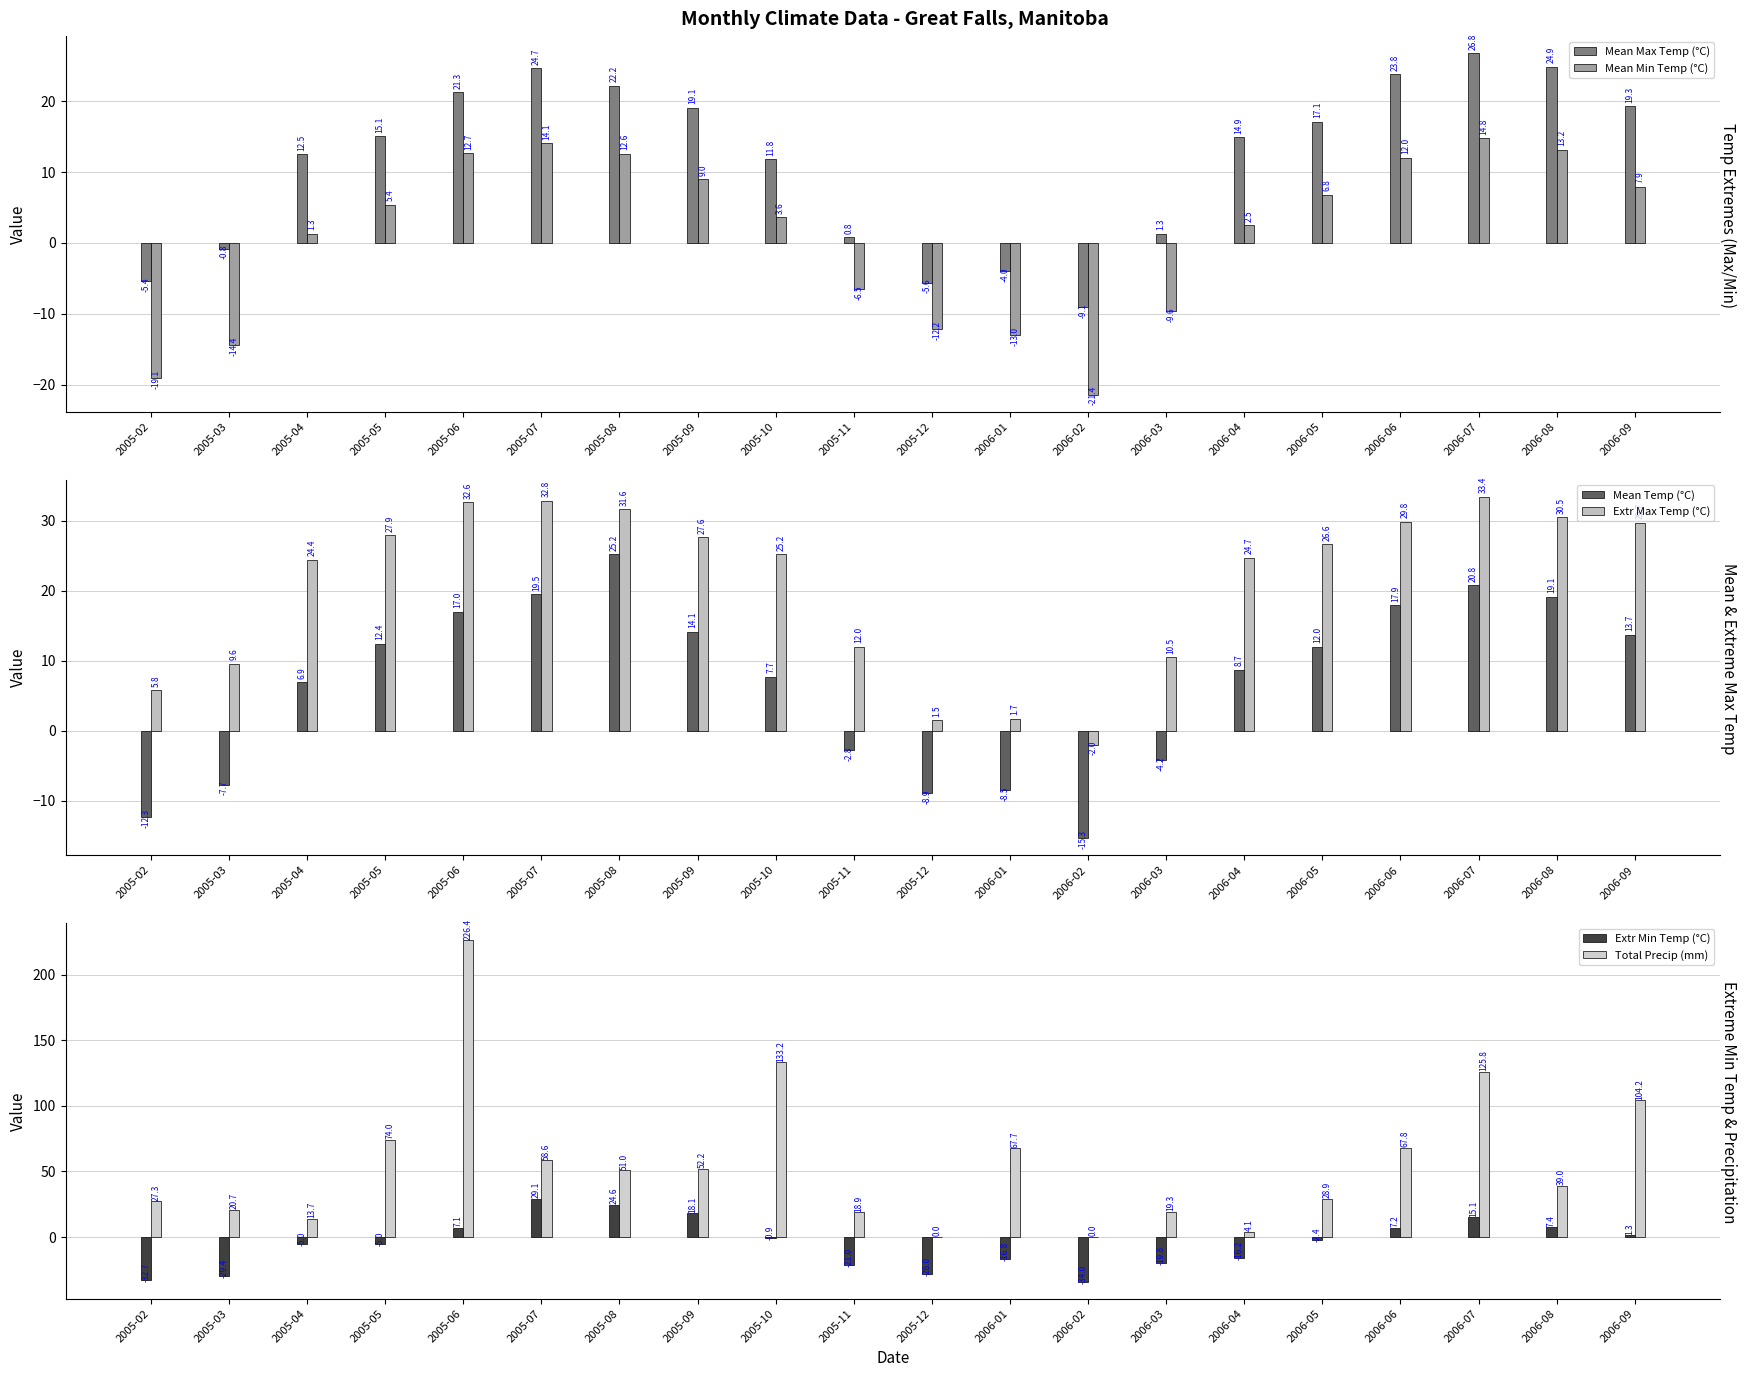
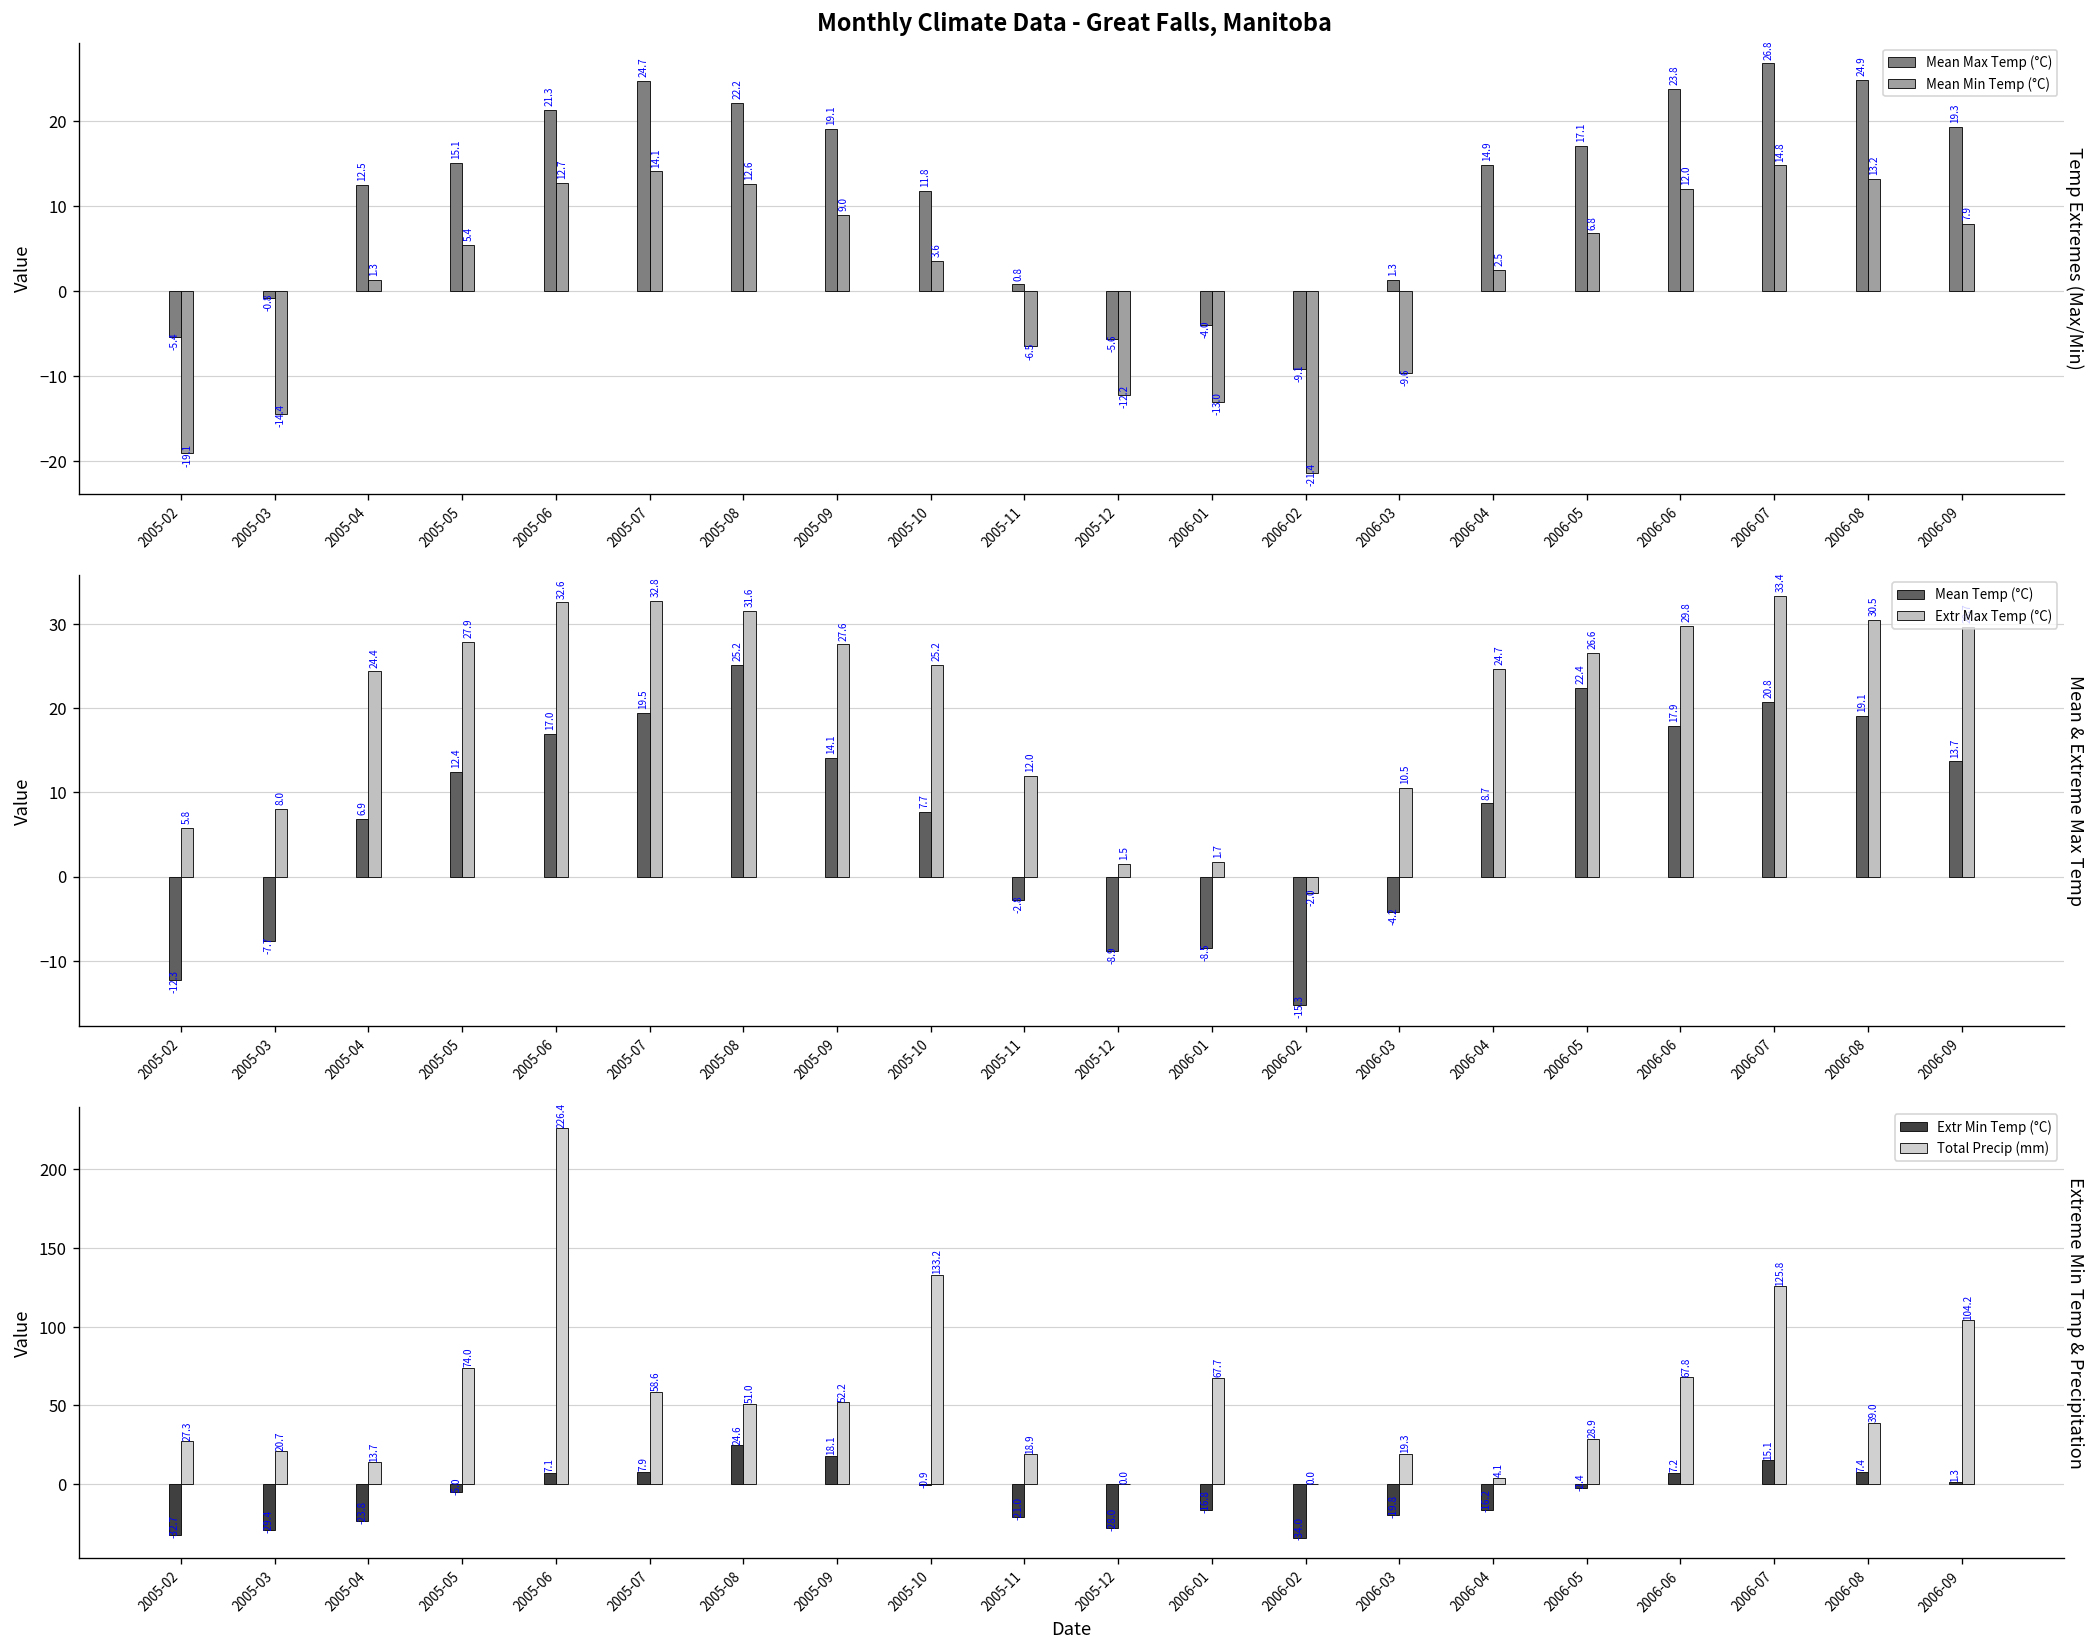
Mean & Extreme Max Temp, Extr Max Temp (°C), 2005-03: 9.6 -> 8.0
Mean & Extreme Max Temp, Mean Temp (°C), 2006-05: 12.0 -> 22.4
Extreme Min Temp & Precipitation, Extr Min Temp (°C), 2005-04: -5.0 -> -23.8
Extreme Min Temp & Precipitation, Extr Min Temp (°C), 2005-07: 29.1 -> 7.9
